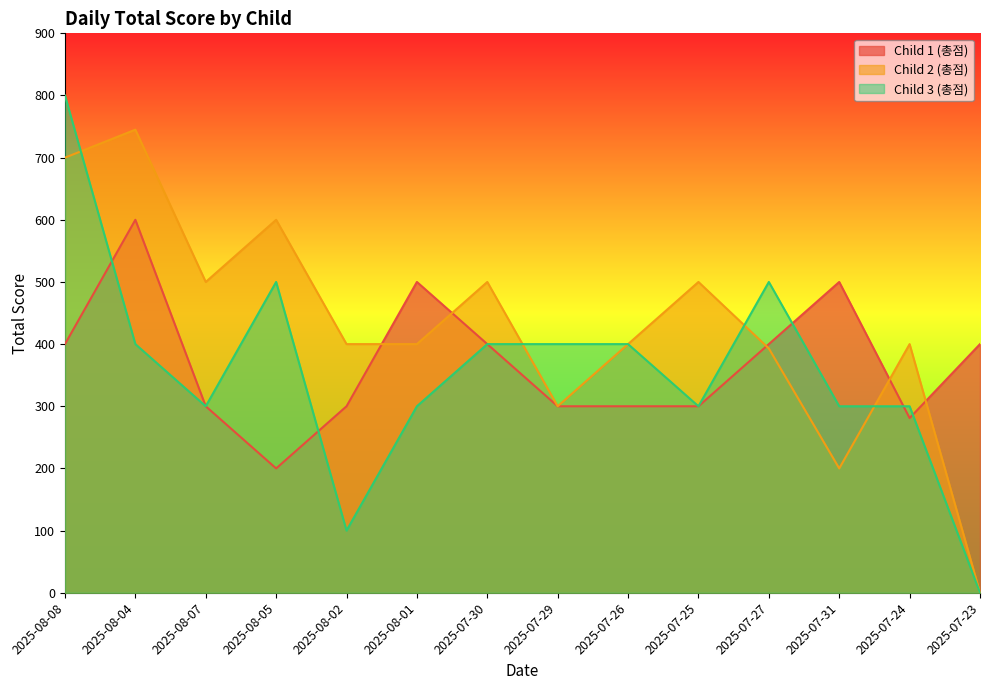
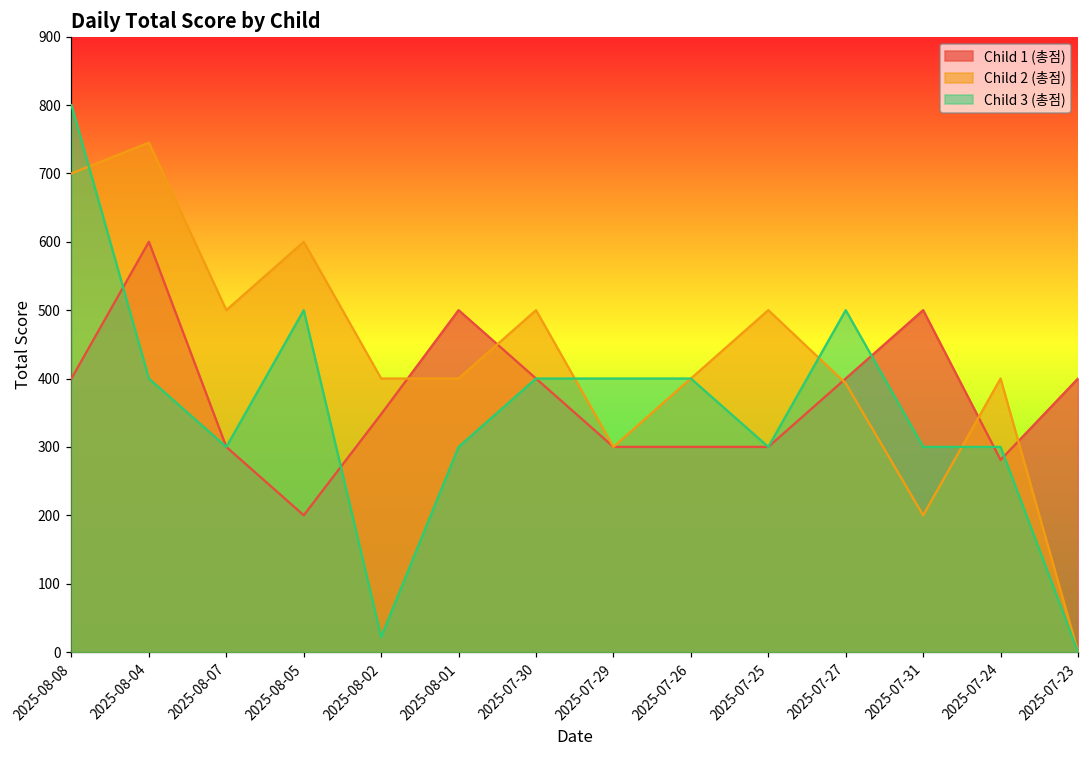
Child 1 (총점), 2025-08-02: 300 -> 350
Child 3 (총점), 2025-08-02: 100 -> 20
